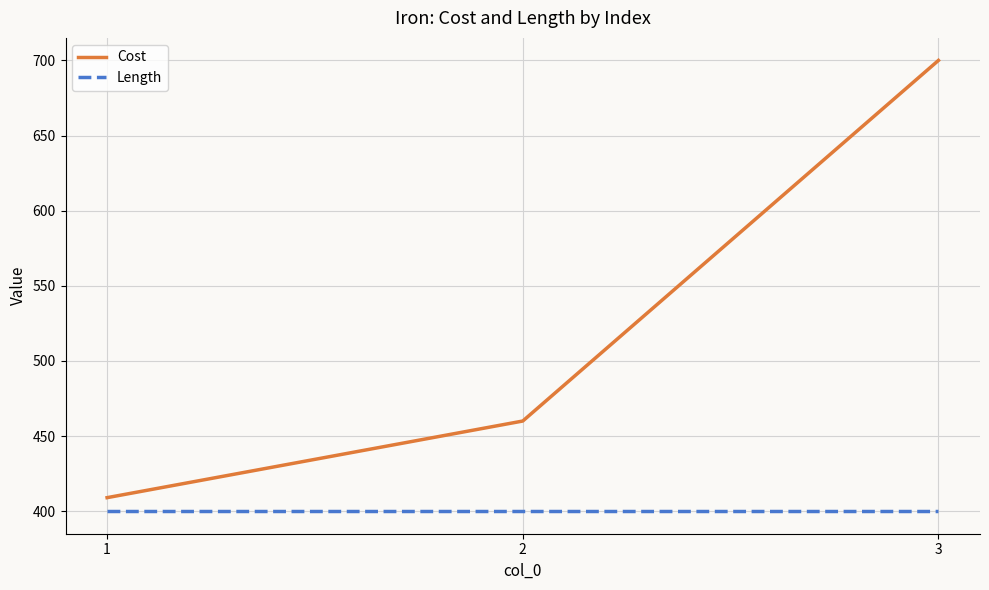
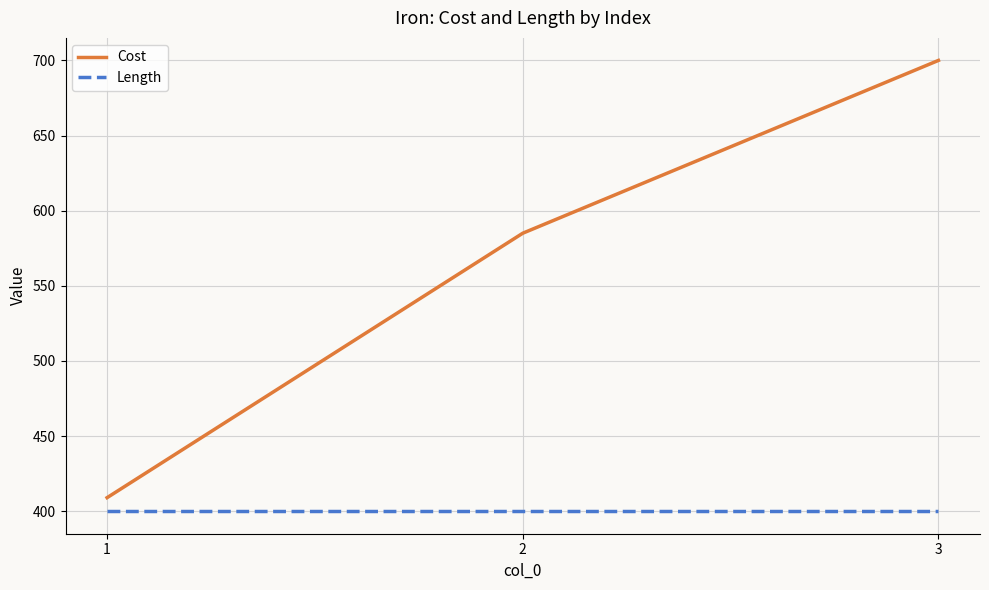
Cost, 2: 460 -> 585
